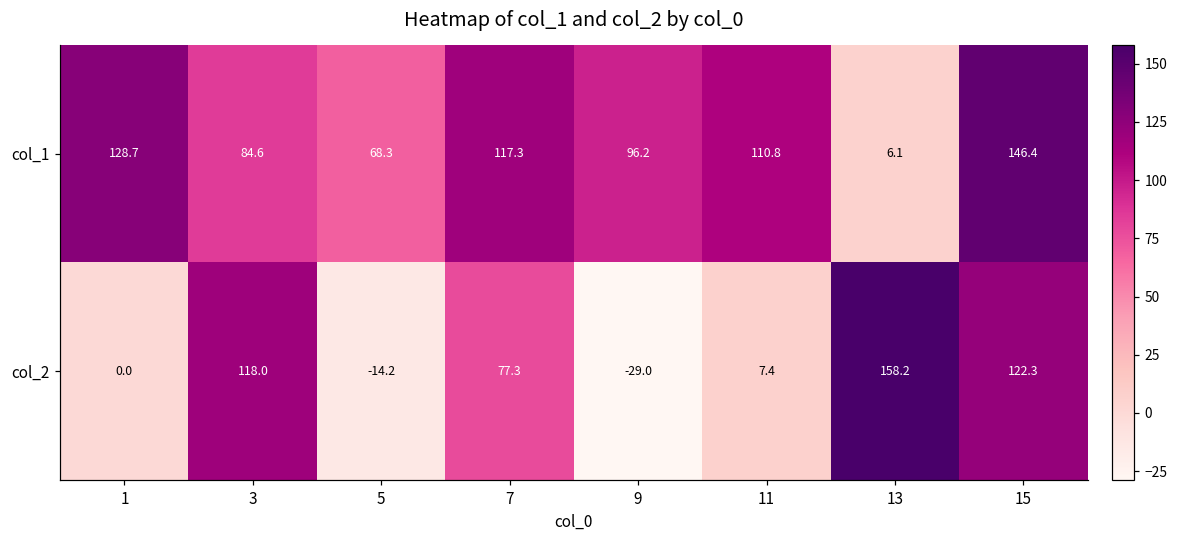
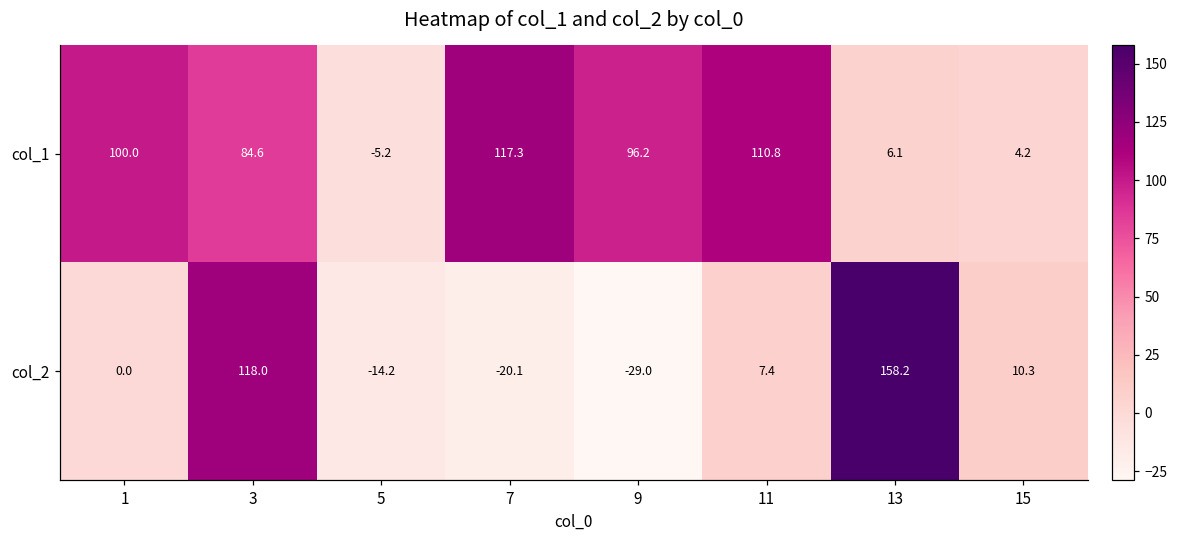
col_1, 1: 128.7 -> 100.0
col_1, 5: 68.3 -> -5.2
col_1, 15: 146.4 -> 4.2
col_2, 7: 77.3 -> -20.1
col_2, 15: 122.3 -> 10.3
